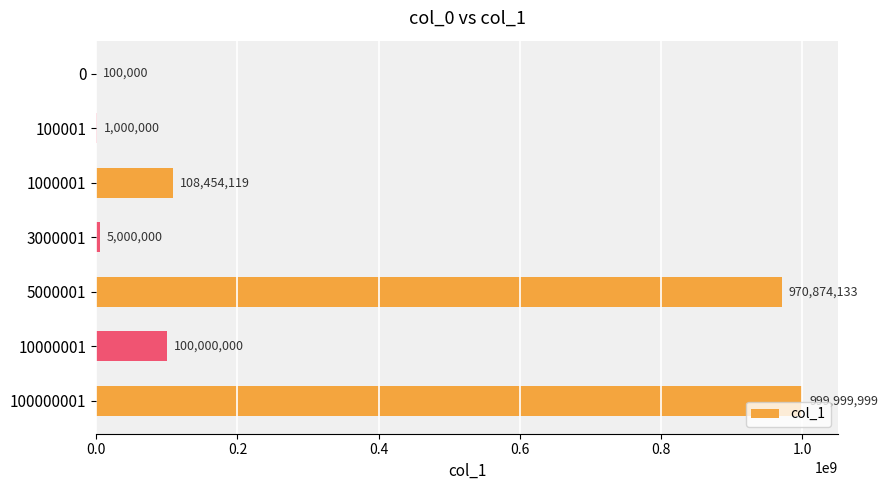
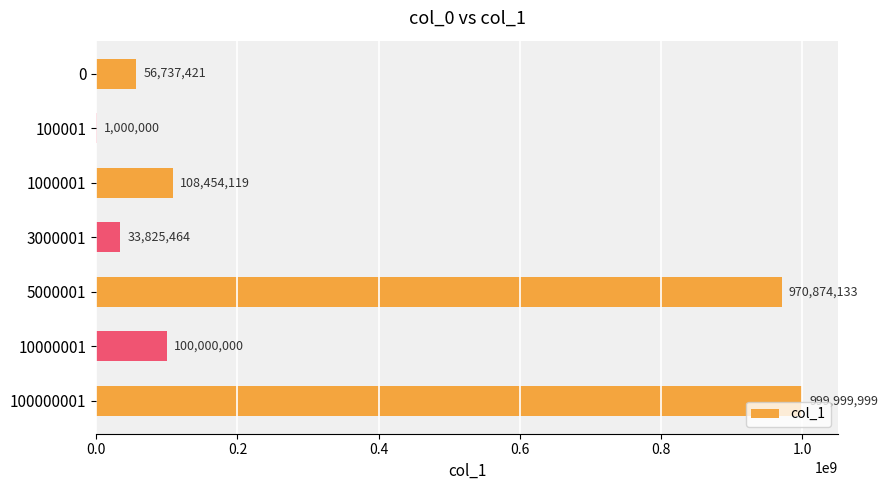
0: 100,000 -> 56,737,421
3000001: 5,000,000 -> 33,825,464
